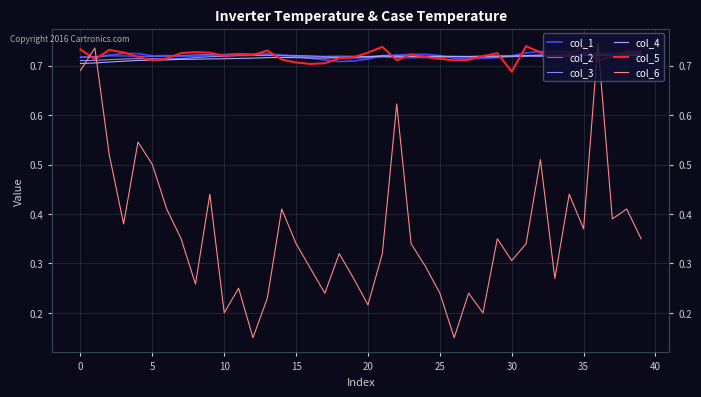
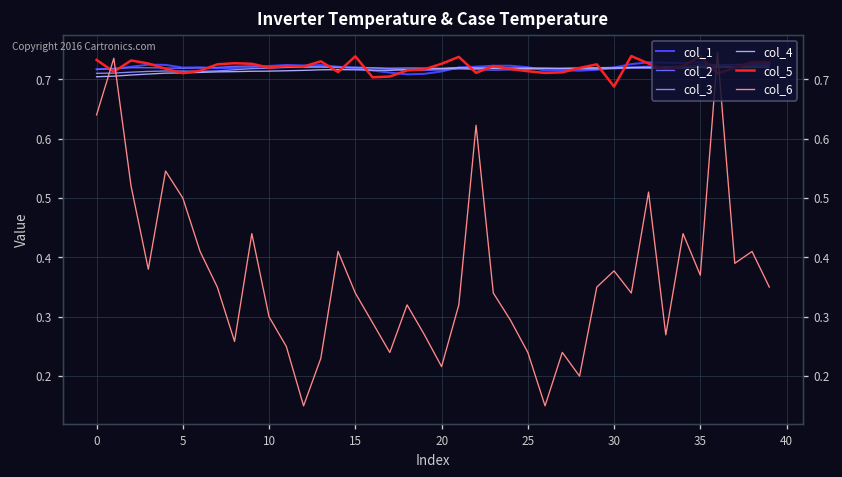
col_6, 0: 0.69 -> 0.64
col_6, 10: 0.20 -> 0.30
col_5, 15: 0.71 -> 0.74
col_6, 30: 0.31 -> 0.38
